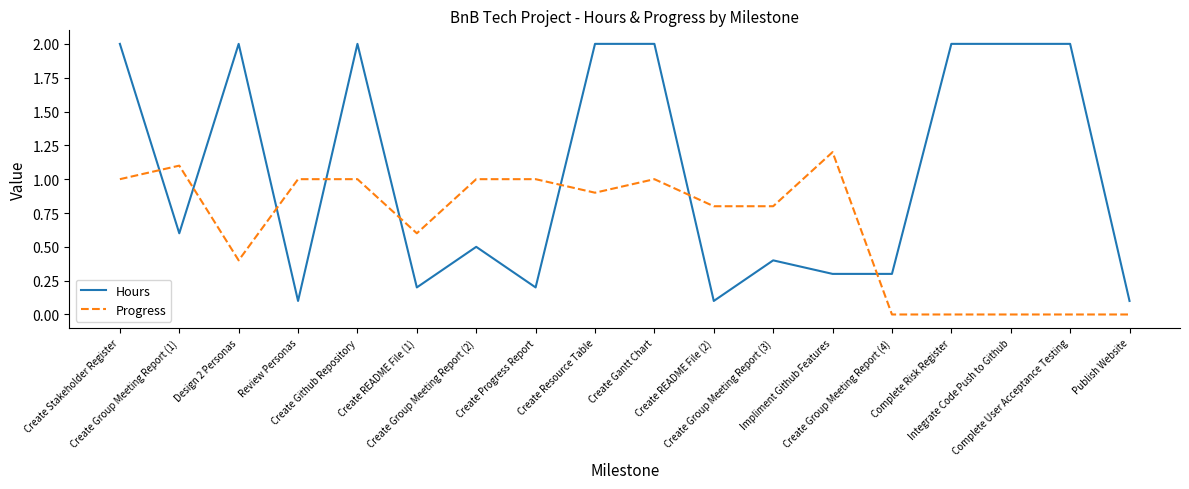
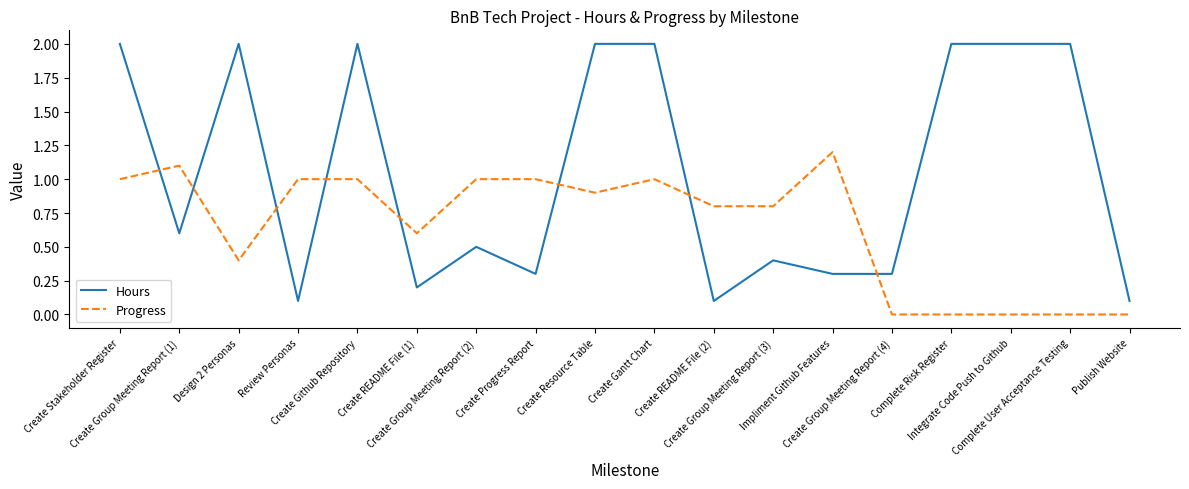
Hours, Create Progress Report: 0.2 -> 0.3
